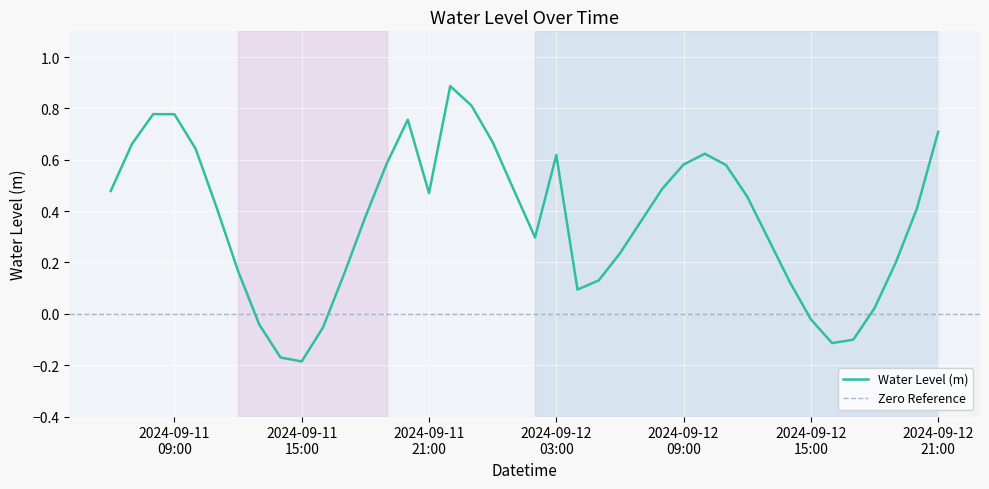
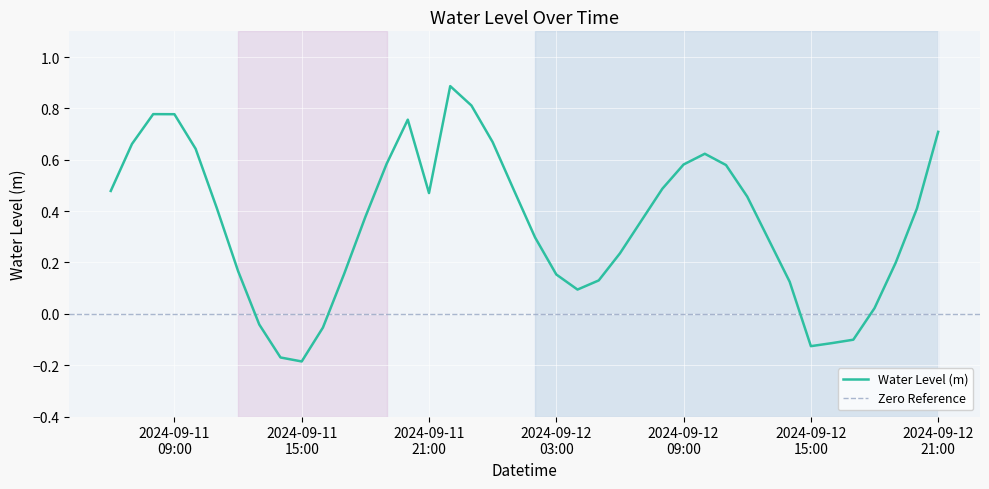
2024-09-12 03:00: 0.62 -> 0.15
2024-09-12 15:00: -0.02 -> -0.13
